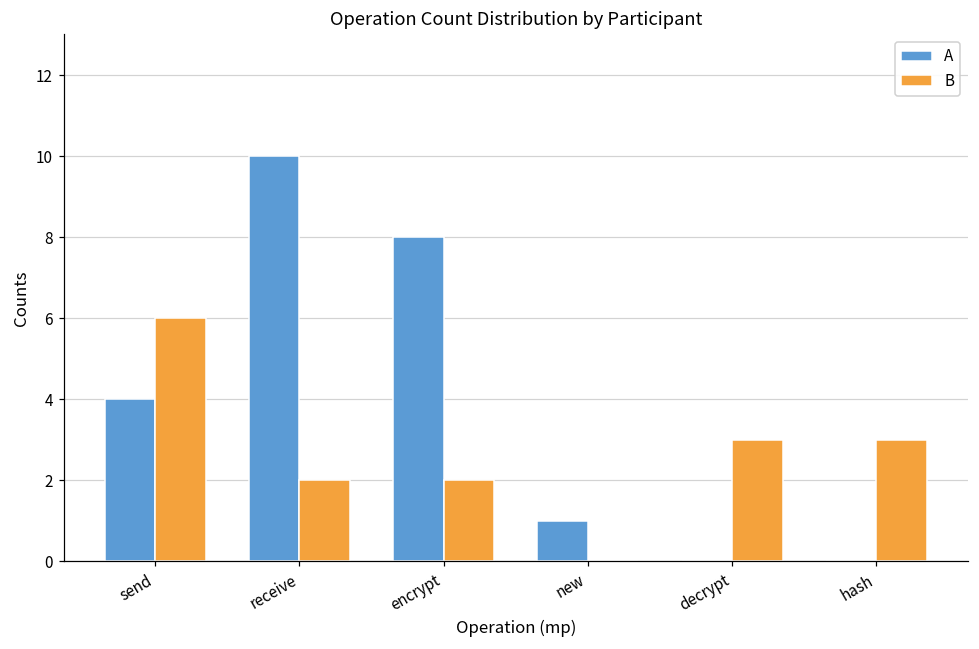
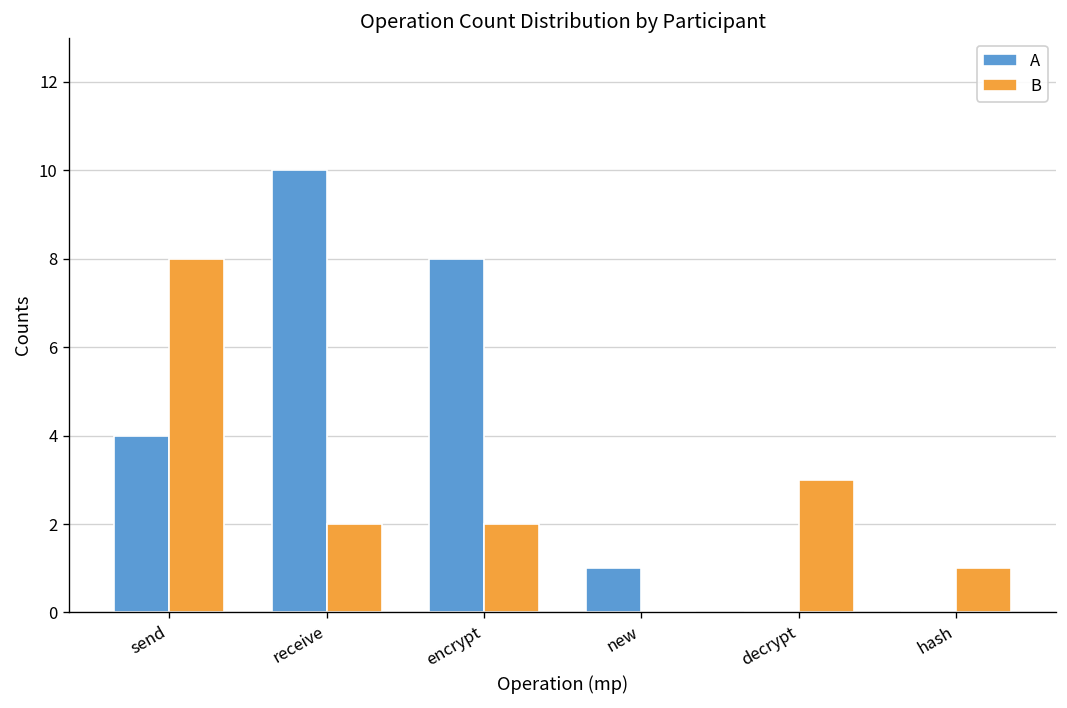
B, send: 6 -> 8
B, hash: 3 -> 1
